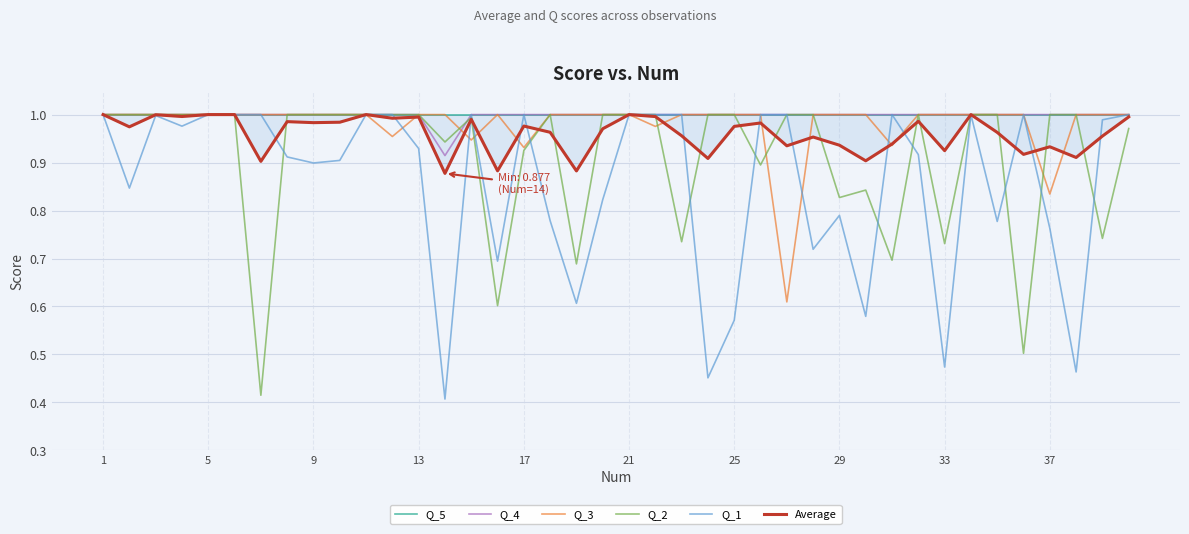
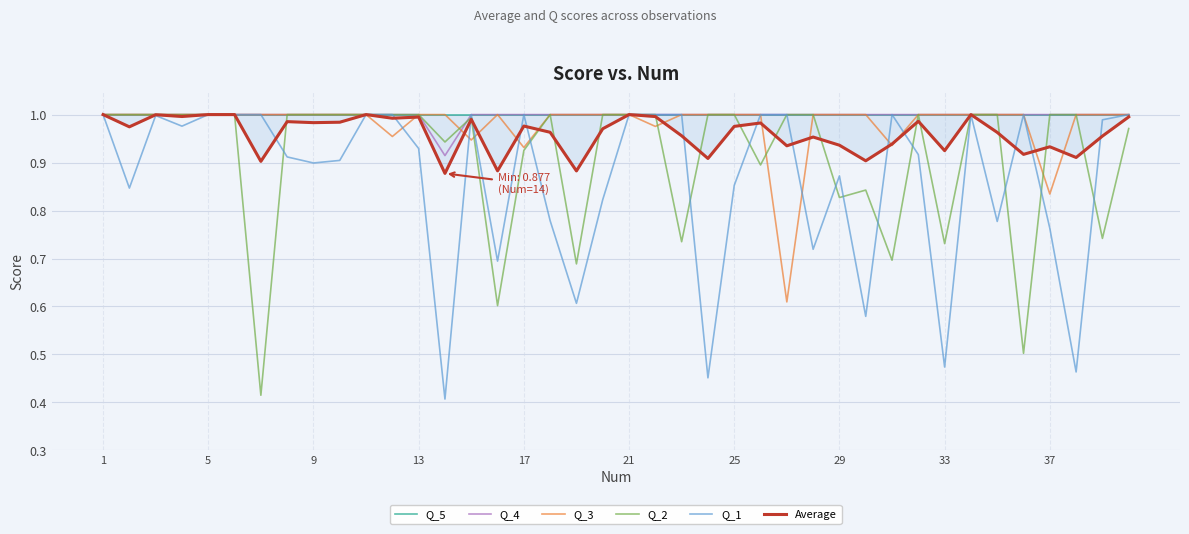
Q_1, 25: 0.57 -> 0.85
Q_1, 29: 0.79 -> 0.87
